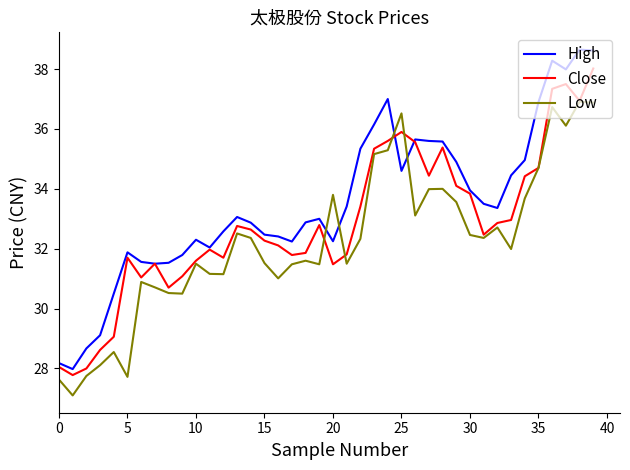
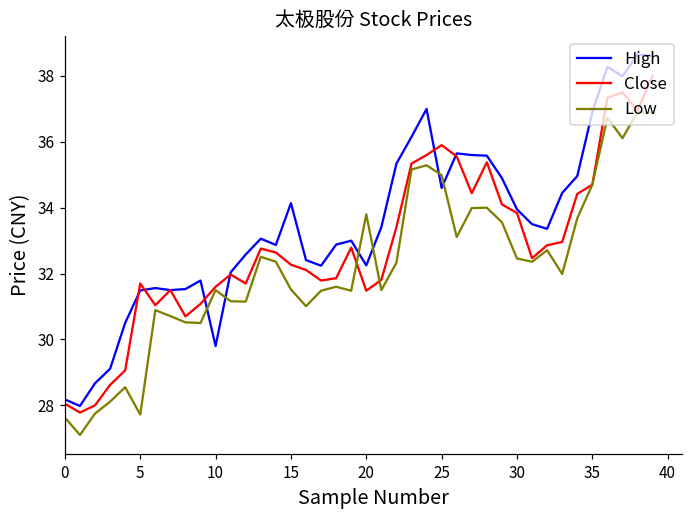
High, 5: 31.9 -> 31.5
High, 10: 32.3 -> 29.8
High, 15: 32.5 -> 34.1
Low, 25: 36.5 -> 35.0
